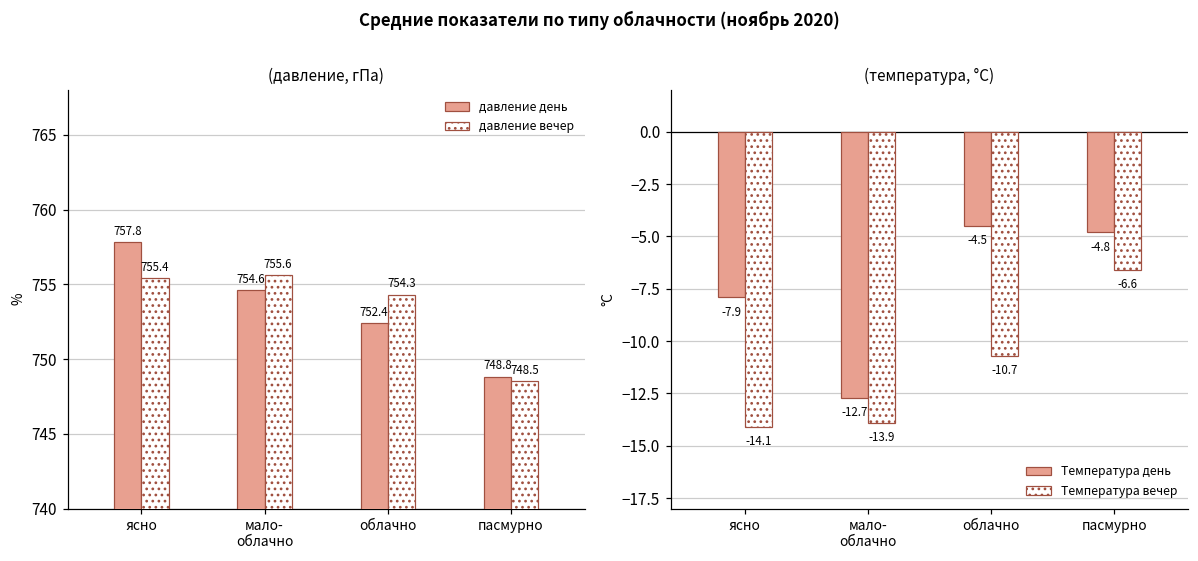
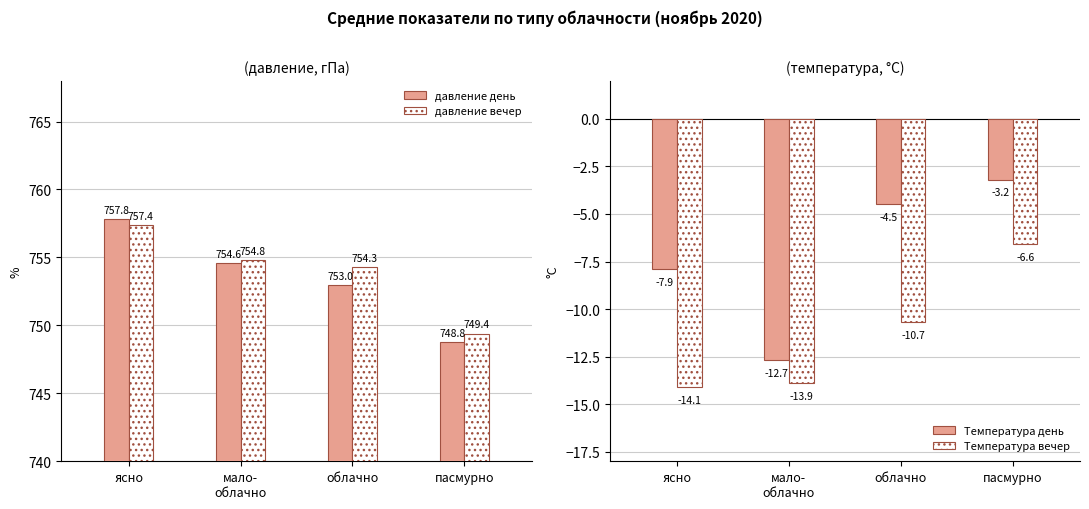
(давление, гПа), давление вечер, ясно: 755.4 -> 757.4
(давление, гПа), давление вечер, мало- облачно: 755.6 -> 754.8
(давление, гПа), давление день, облачно: 752.4 -> 753.0
(давление, гПа), давление вечер, пасмурно: 748.5 -> 749.4
(температура, °C), Температура день, пасмурно: -4.8 -> -3.2
